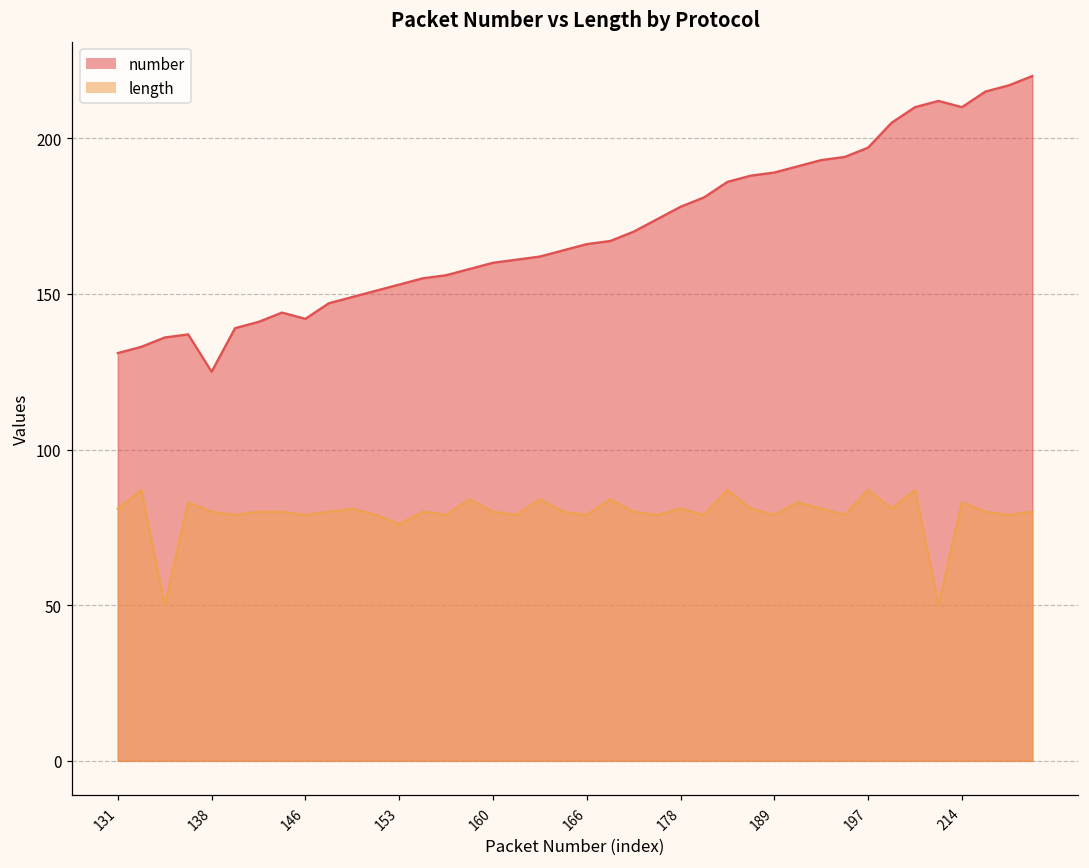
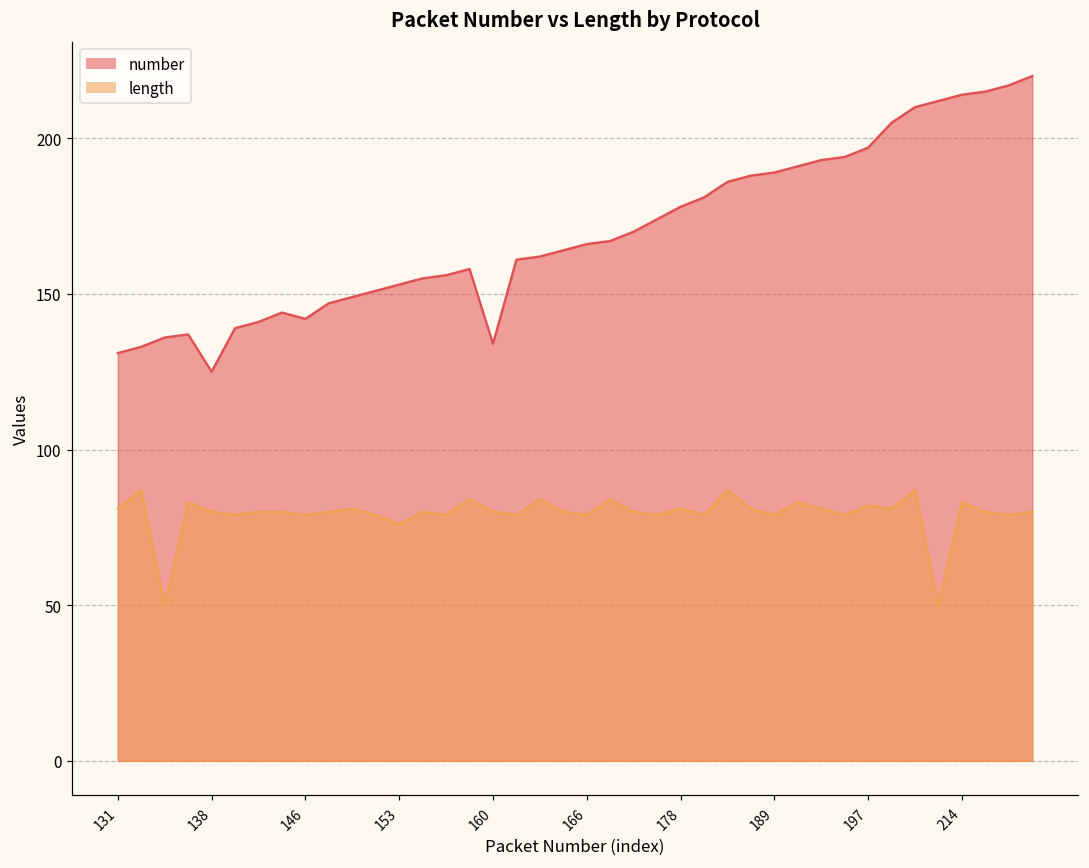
number, 160: 160 -> 134
length, 197: 87 -> 82
number, 214: 210 -> 214
